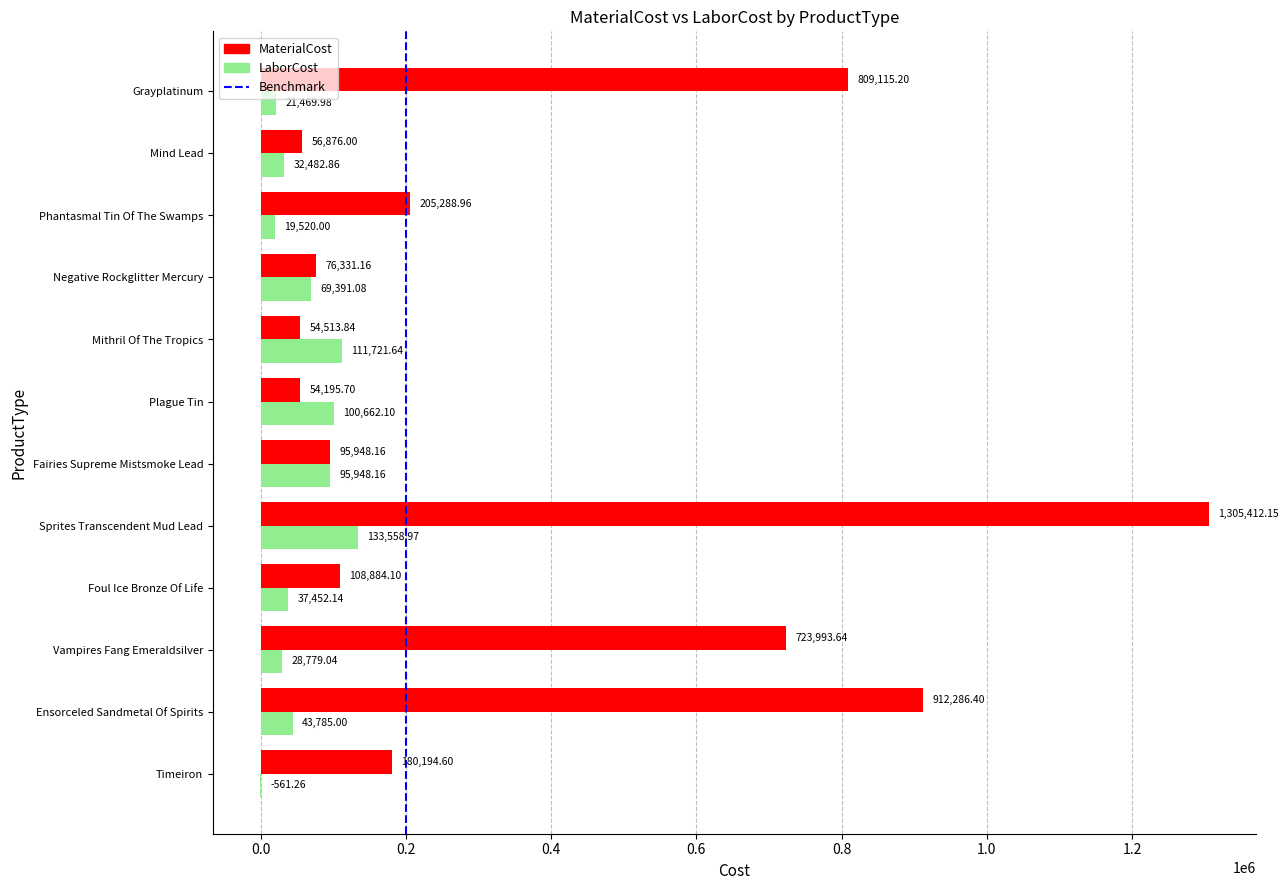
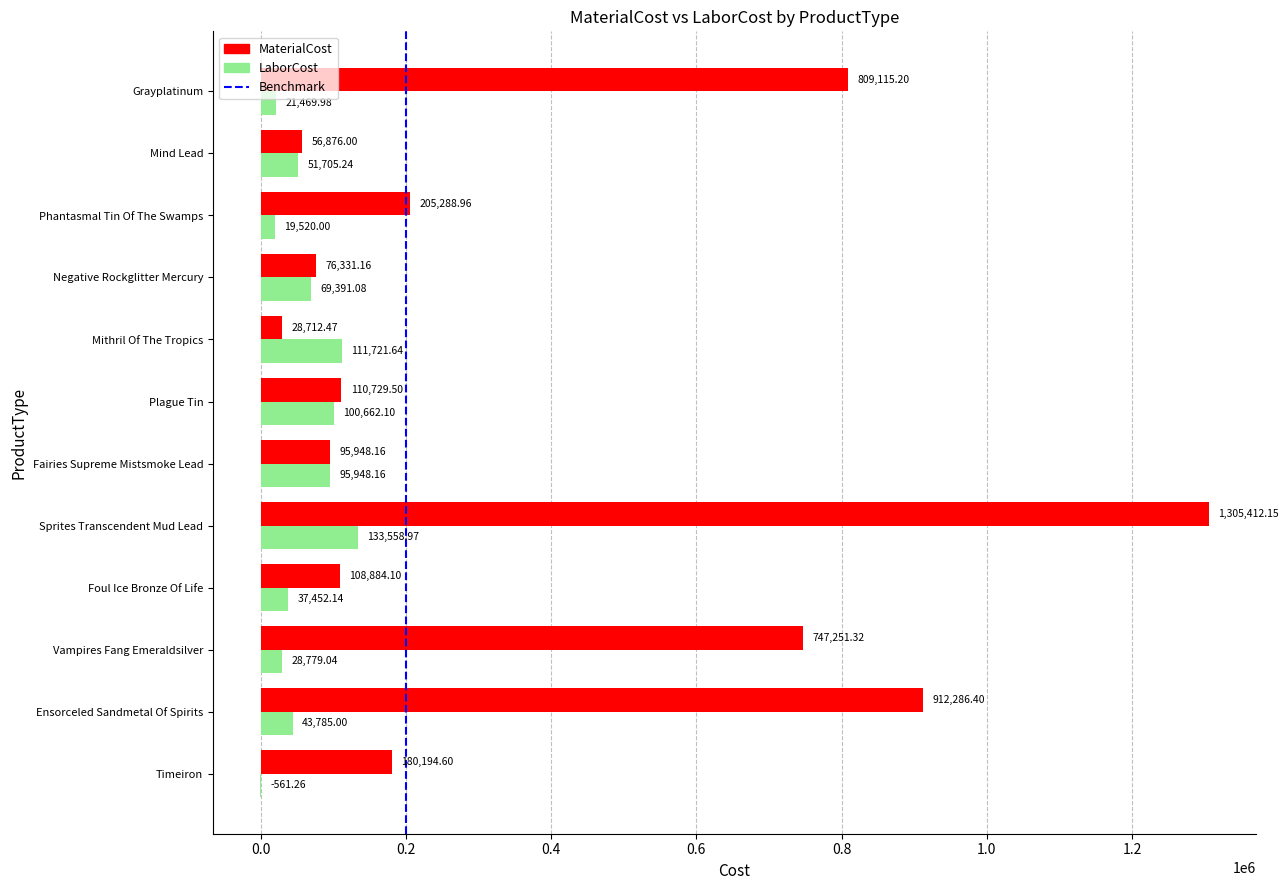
LaborCost, Mind Lead: 32,482.86 -> 51,705.24
MaterialCost, Mithril Of The Tropics: 54,513.84 -> 28,712.47
MaterialCost, Plague Tin: 54,195.70 -> 110,729.50
MaterialCost, Vampires Fang Emeraldsilver: 723,993.64 -> 747,251.32
